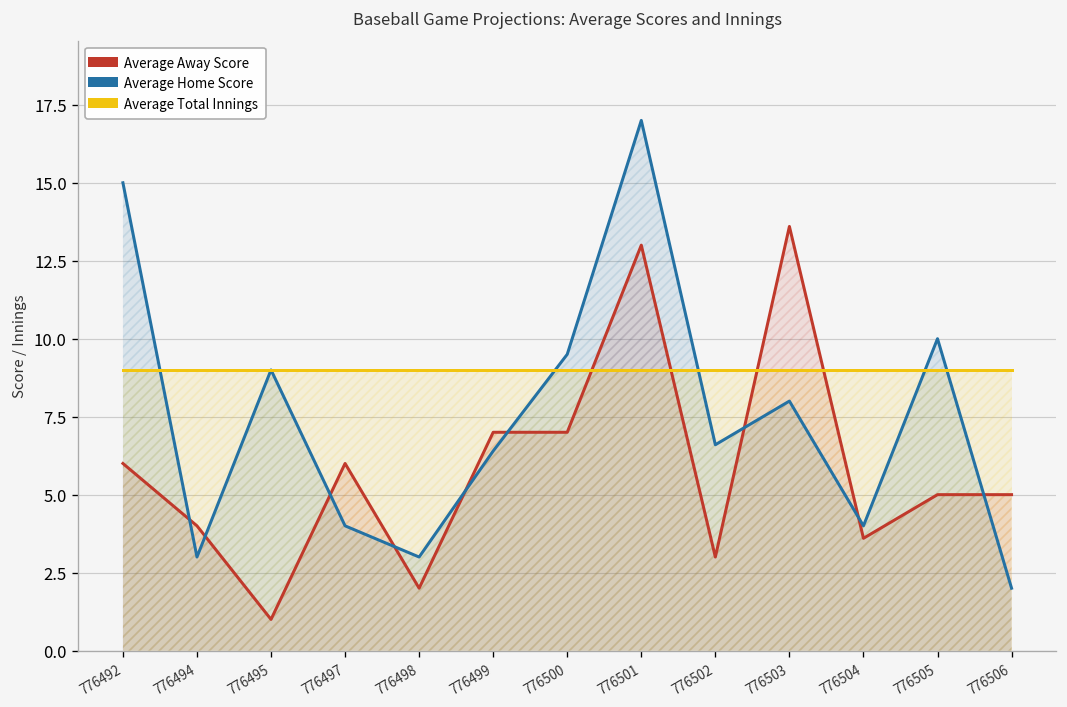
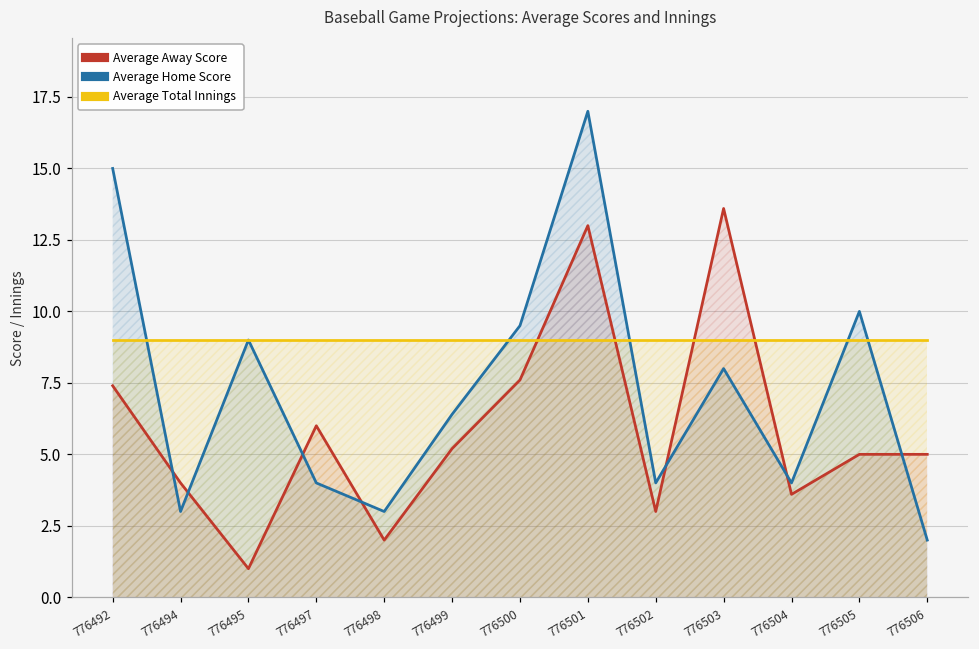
Average Away Score, 776492: 6.0 -> 7.4
Average Away Score, 776499: 7.0 -> 5.2
Average Away Score, 776500: 7.0 -> 7.6
Average Home Score, 776502: 6.6 -> 4.0
